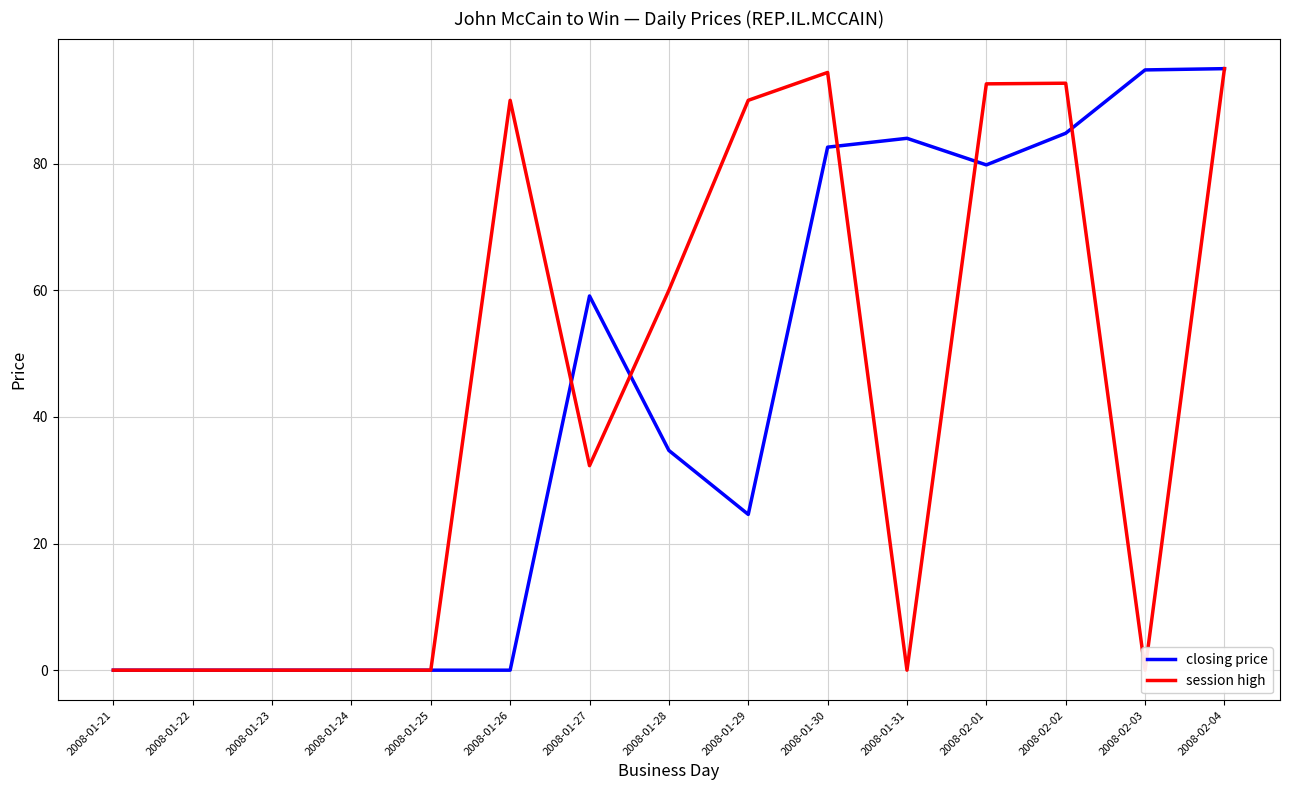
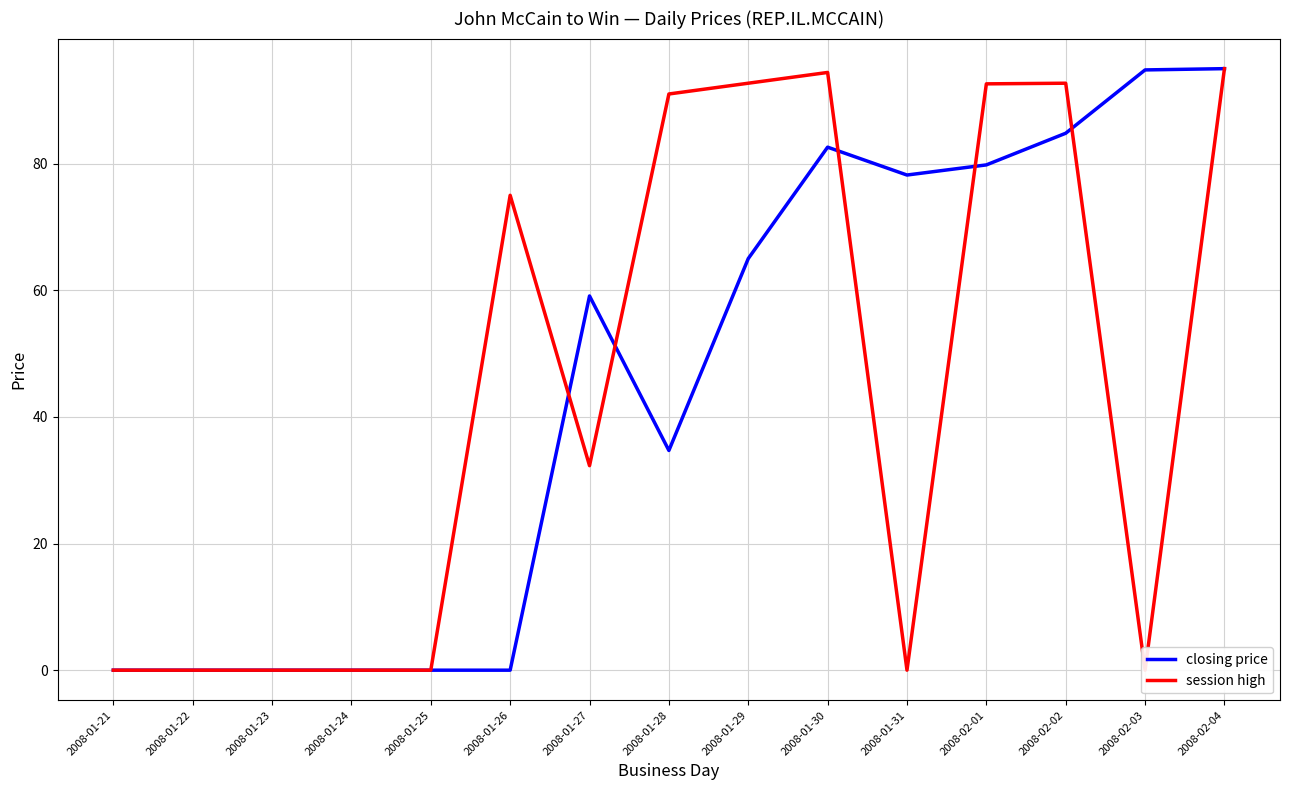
session high, 2008-01-26: 90 -> 75
session high, 2008-01-28: 60 -> 91
closing price, 2008-01-29: 25 -> 65
session high, 2008-01-29: 90 -> 93
closing price, 2008-01-31: 84 -> 78
